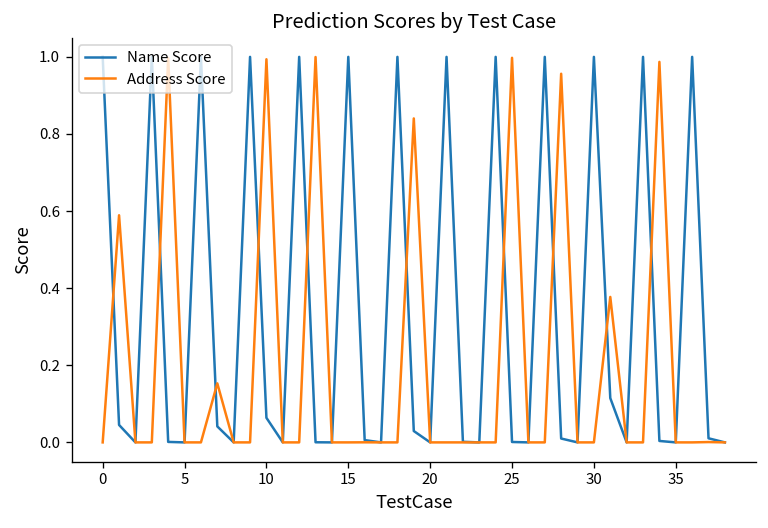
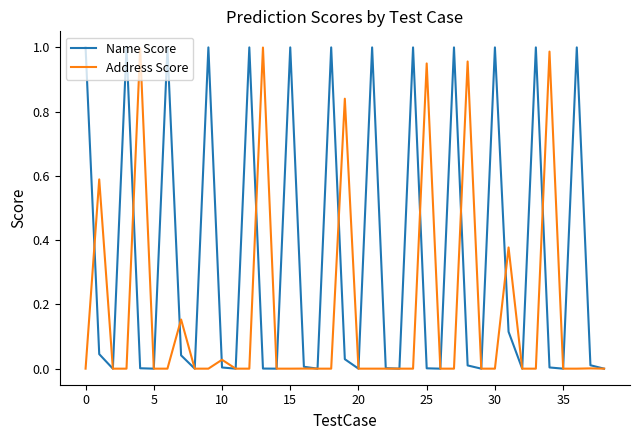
Name Score, 10: 0.06 -> 0.00
Address Score, 10: 0.99 -> 0.03
Address Score, 25: 1.00 -> 0.95
